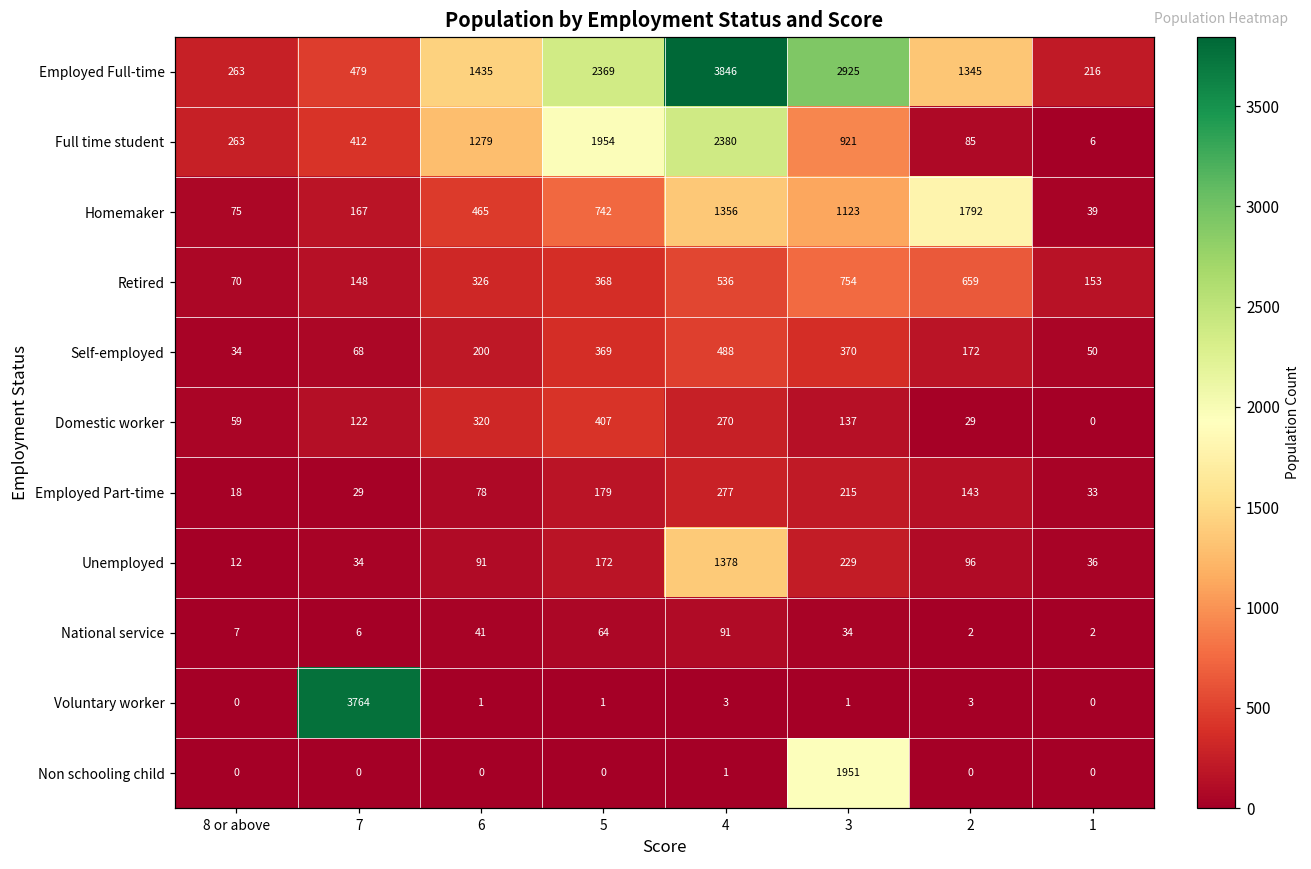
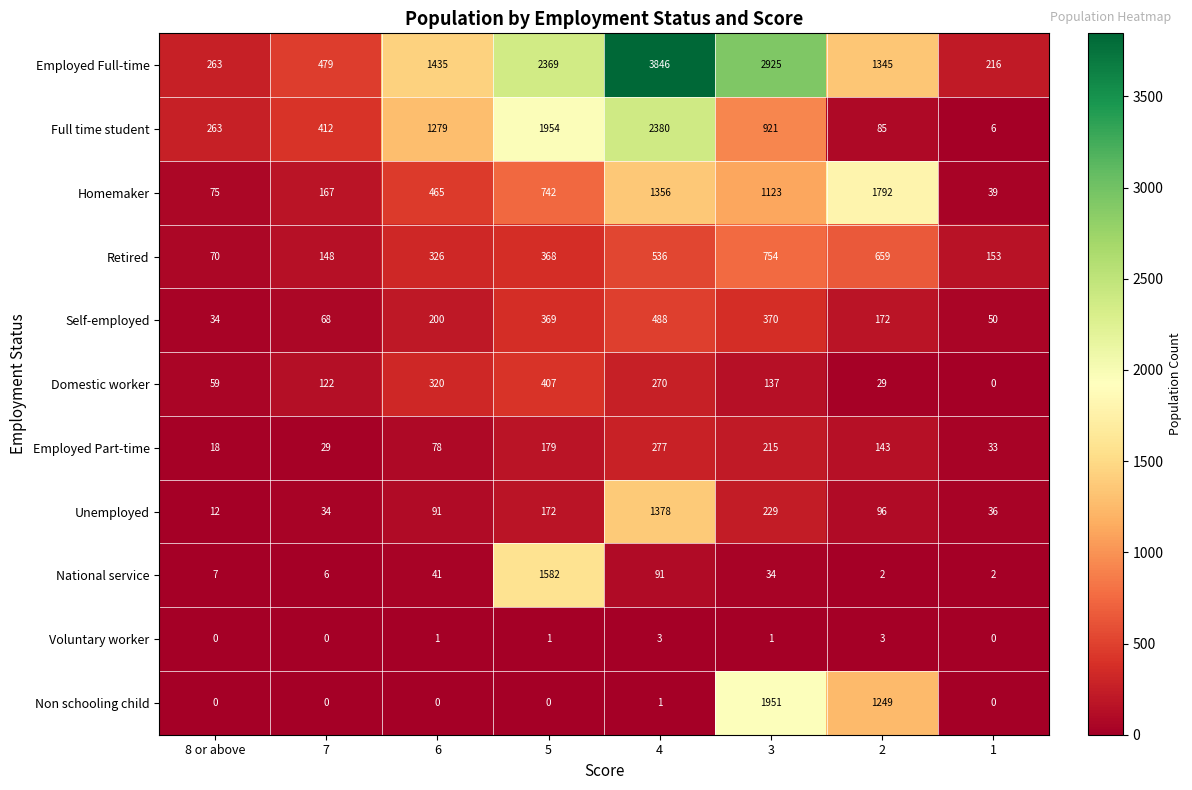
National service, 5: 64 -> 1582
Voluntary worker, 7: 3764 -> 0
Non schooling child, 2: 0 -> 1249
